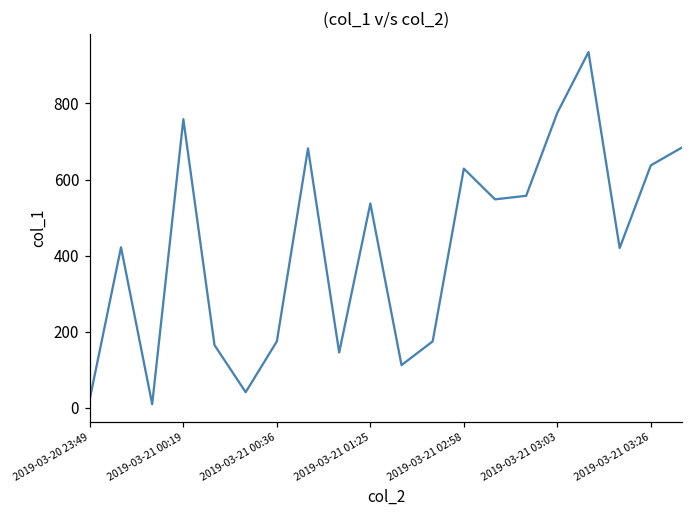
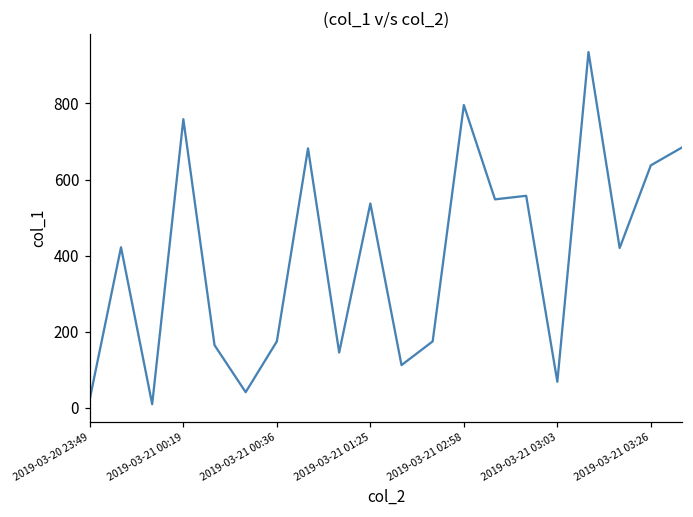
2019-03-21 02:58: 630 -> 800
2019-03-21 03:03: 780 -> 70
